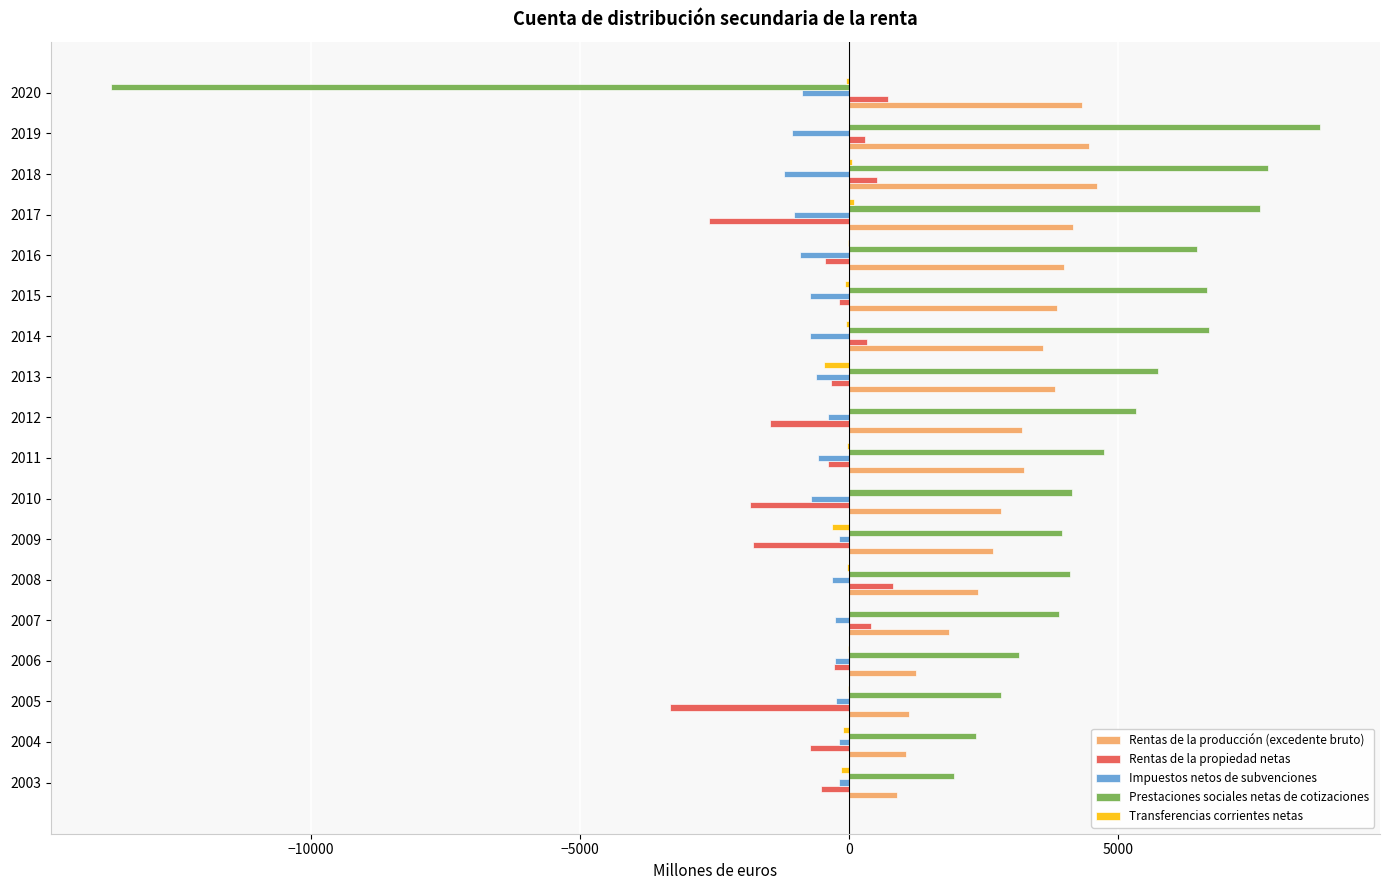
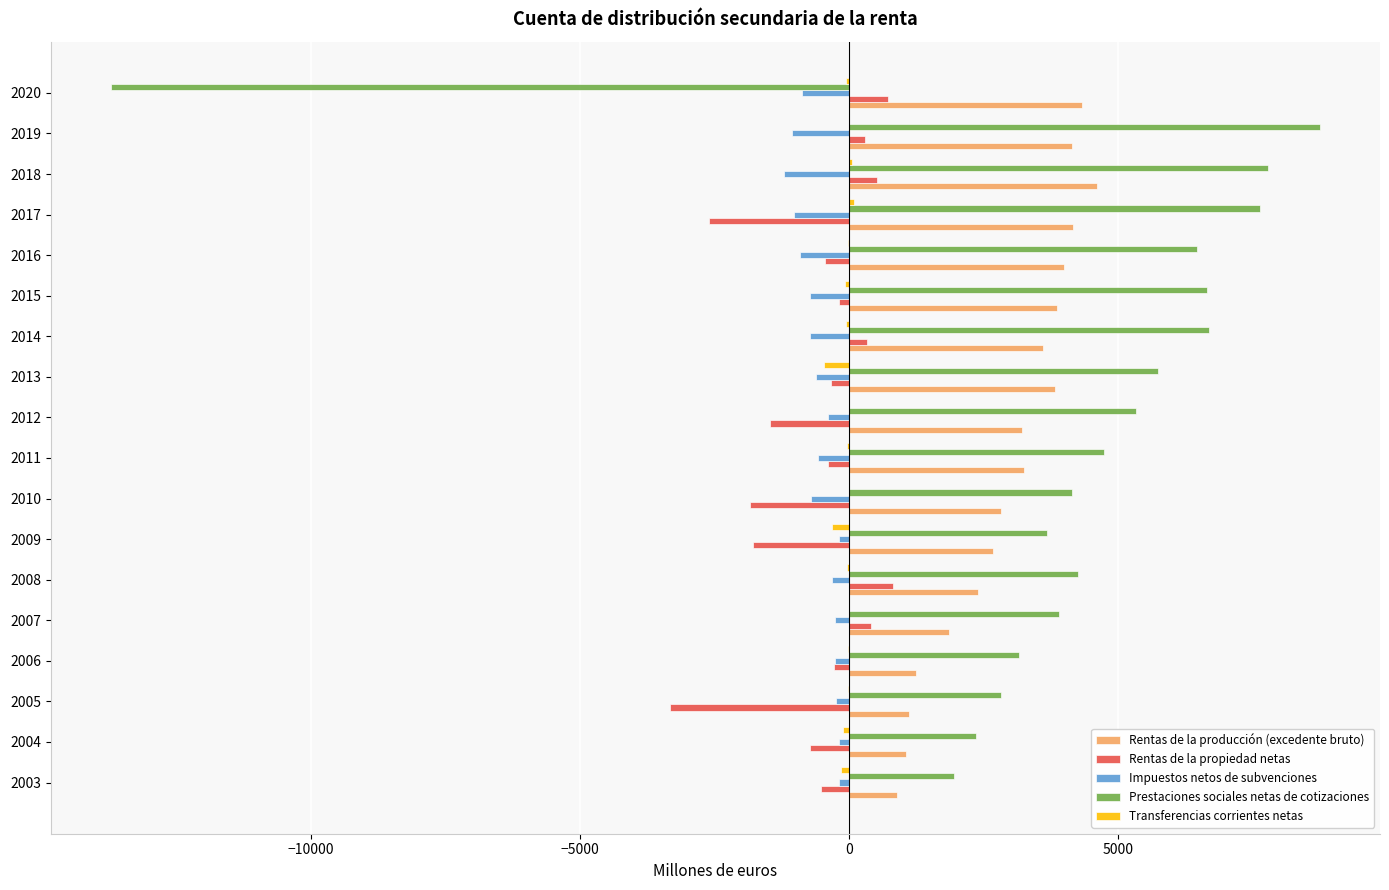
Rentas de la producción (excedente bruto), 2019: 4500 -> 4100
Prestaciones sociales netas de cotizaciones, 2009: 4000 -> 3700
Prestaciones sociales netas de cotizaciones, 2008: 4100 -> 4300
